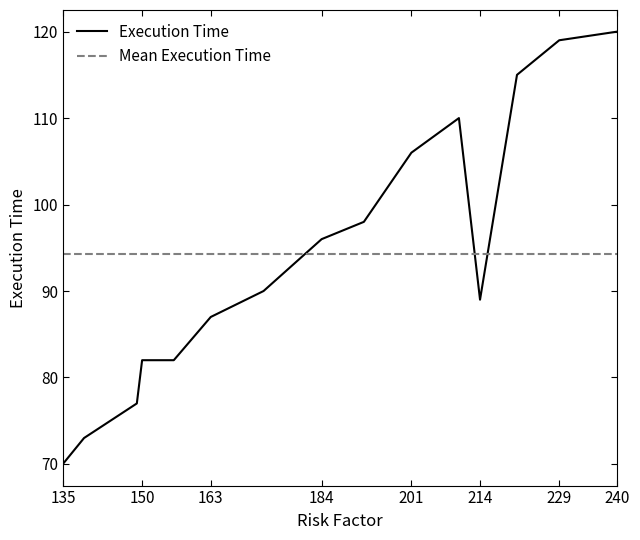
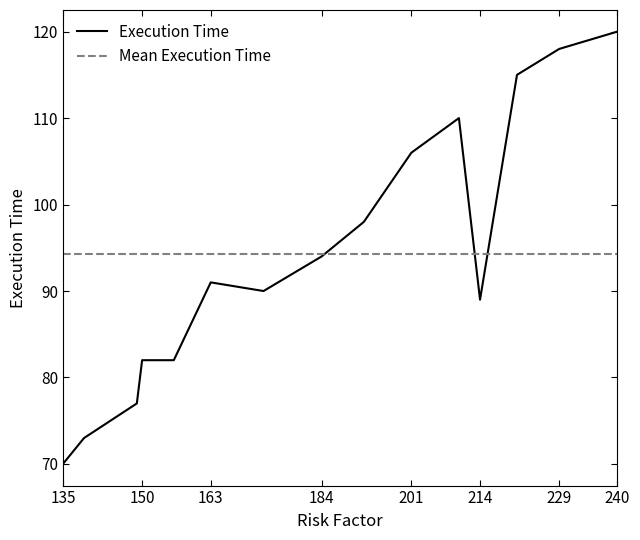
163: 87 -> 91
184: 96 -> 94
229: 119 -> 118
